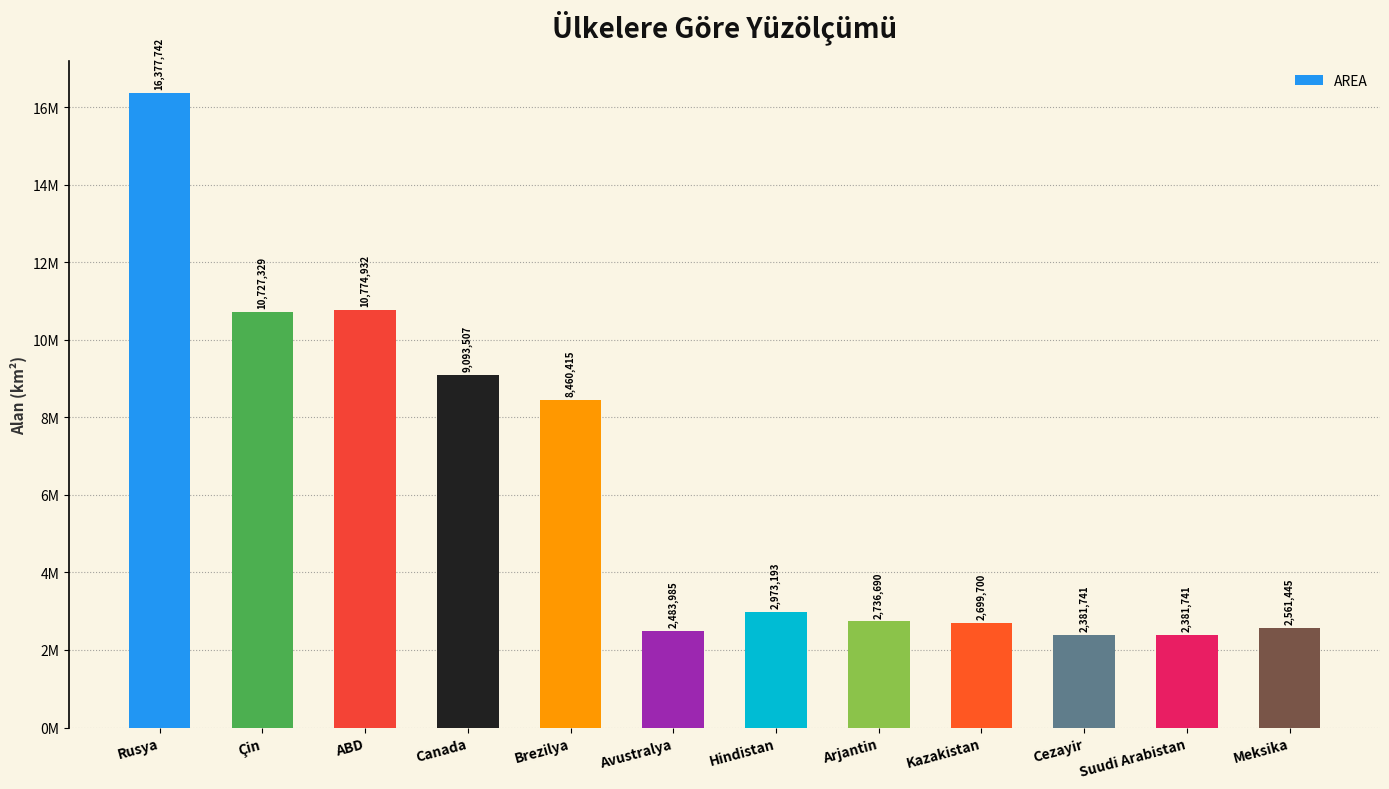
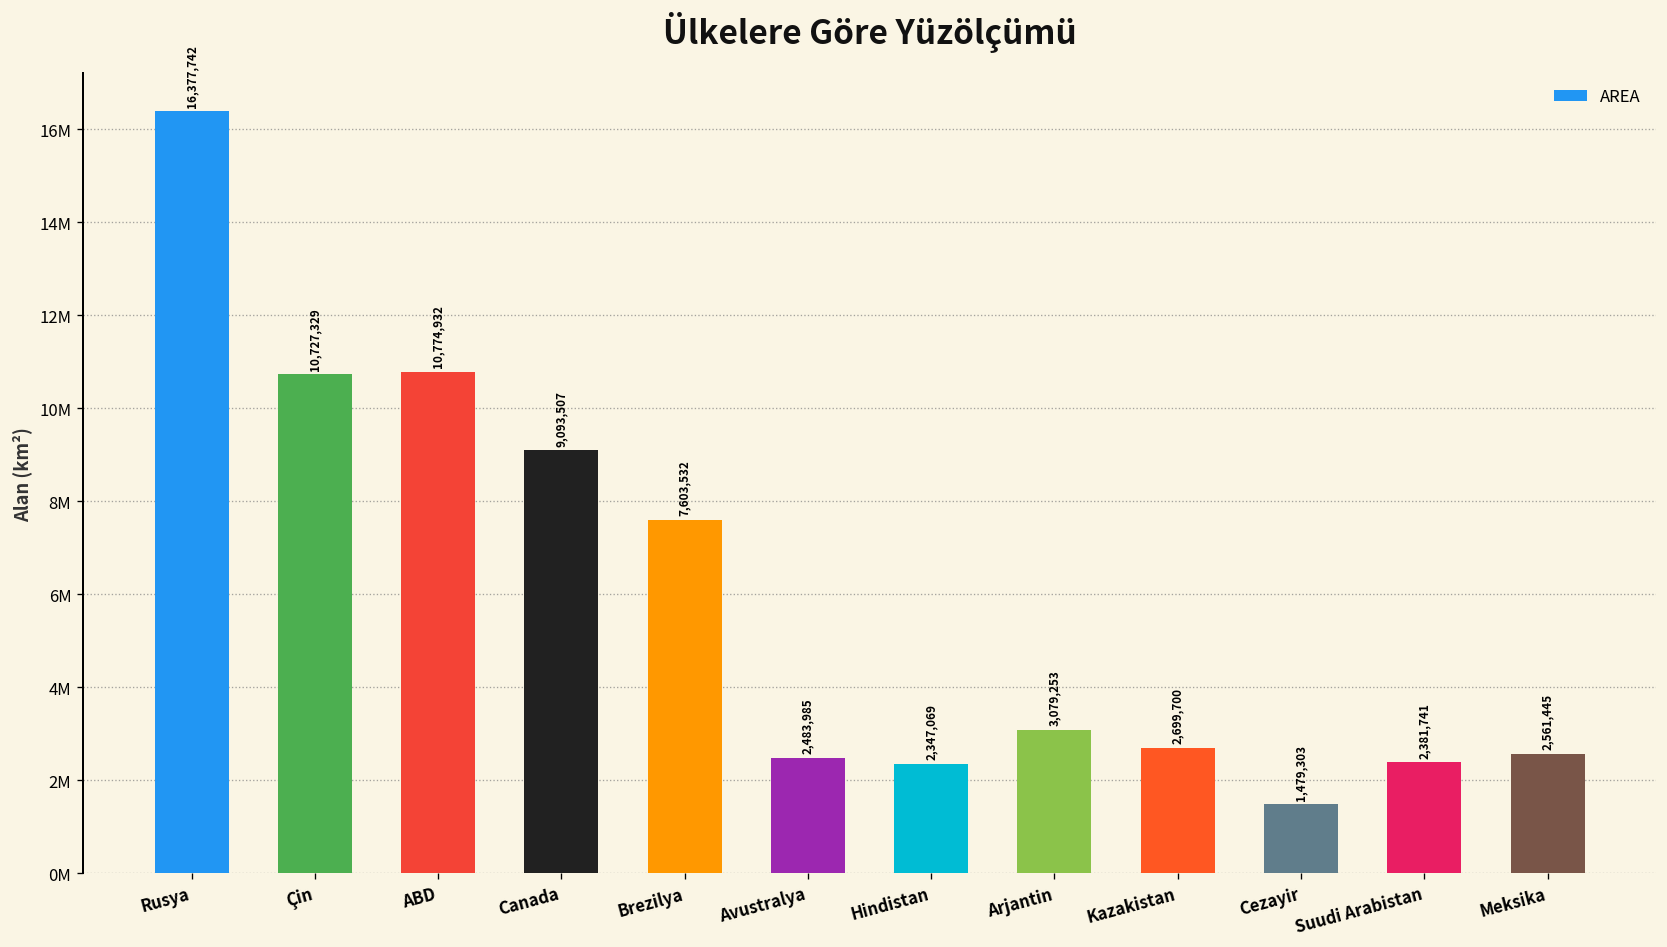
Brezilya: 8,460,415 -> 7,603,532
Hindistan: 2,973,193 -> 2,347,069
Arjantin: 2,736,690 -> 3,079,253
Cezayir: 2,381,741 -> 1,479,303
